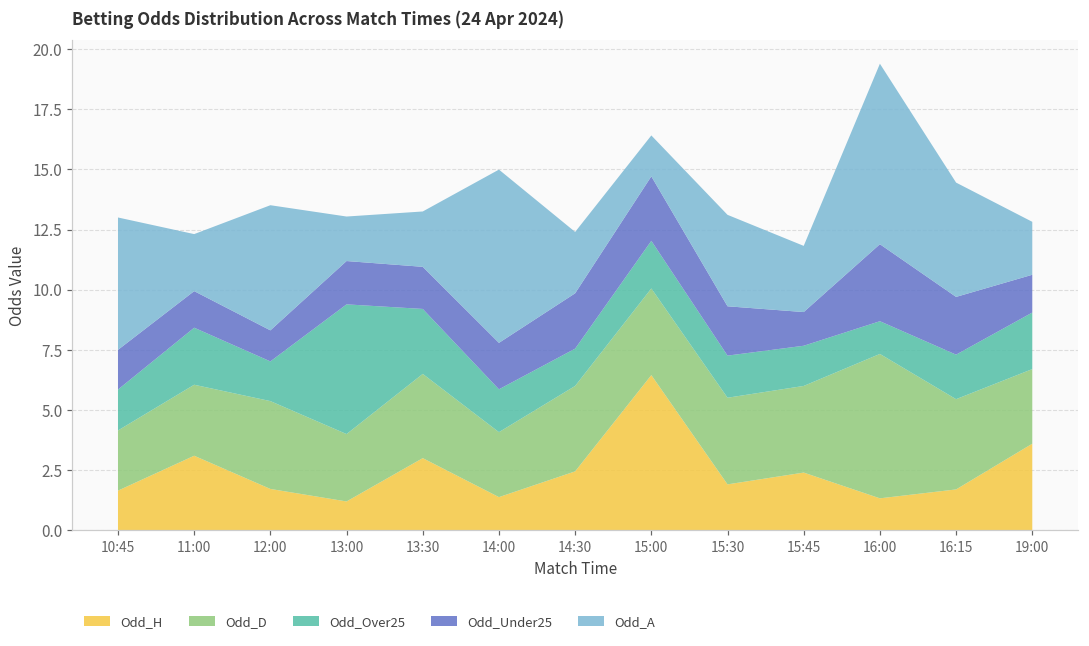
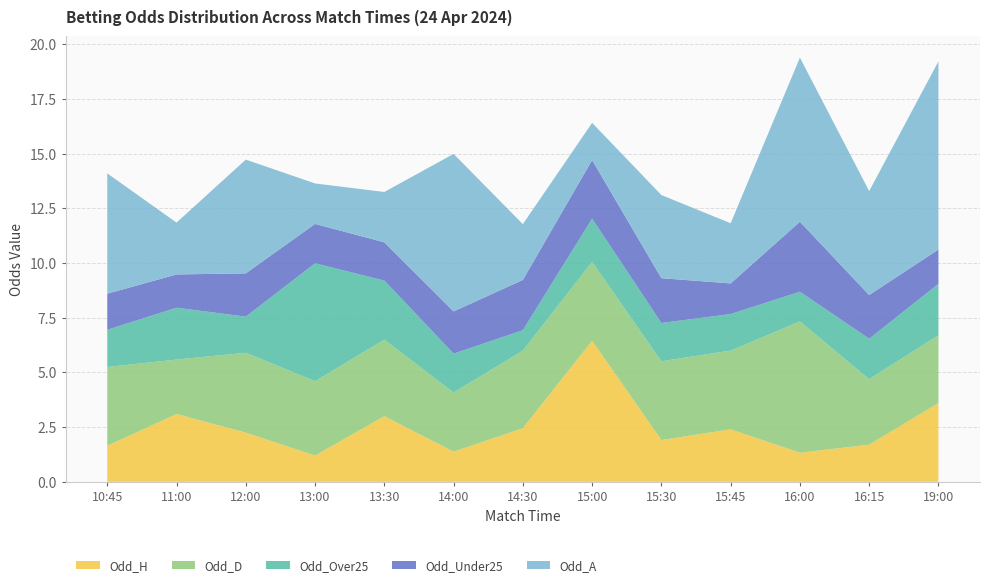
Odd_D, 10:45: 2.5 -> 3.6
Odd_D, 11:00: 3.0 -> 2.5
Odd_H, 12:00: 1.7 -> 2.3
Odd_Under25, 12:00: 1.3 -> 2.0
Odd_D, 13:00: 2.8 -> 3.4
Odd_Over25, 14:30: 1.5 -> 0.9
Odd_D, 16:15: 3.8 -> 3.0
Odd_Under25, 16:15: 2.4 -> 2.0
Odd_A, 19:00: 2.2 -> 8.6
